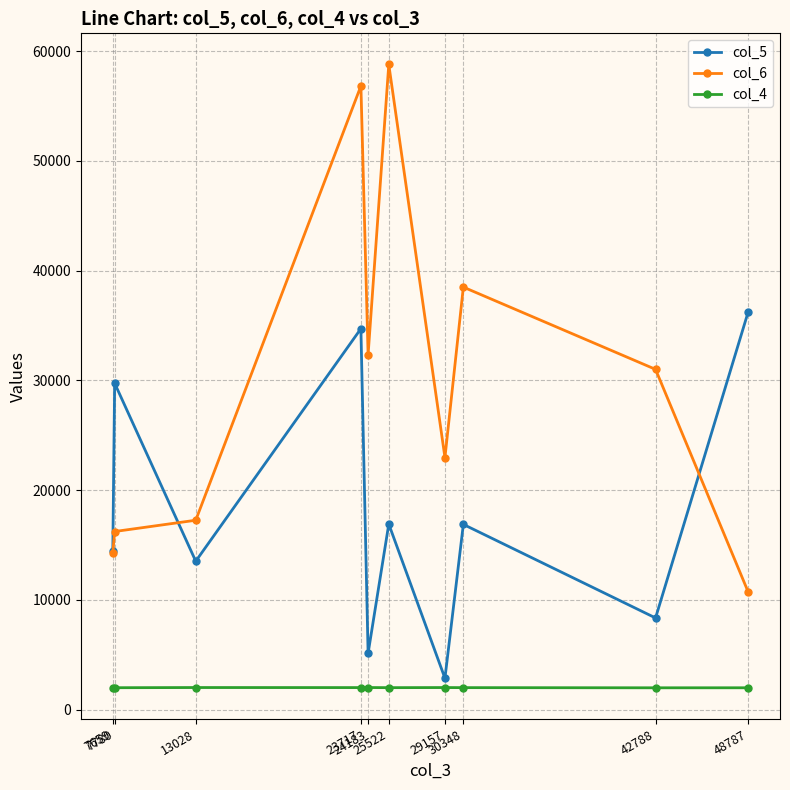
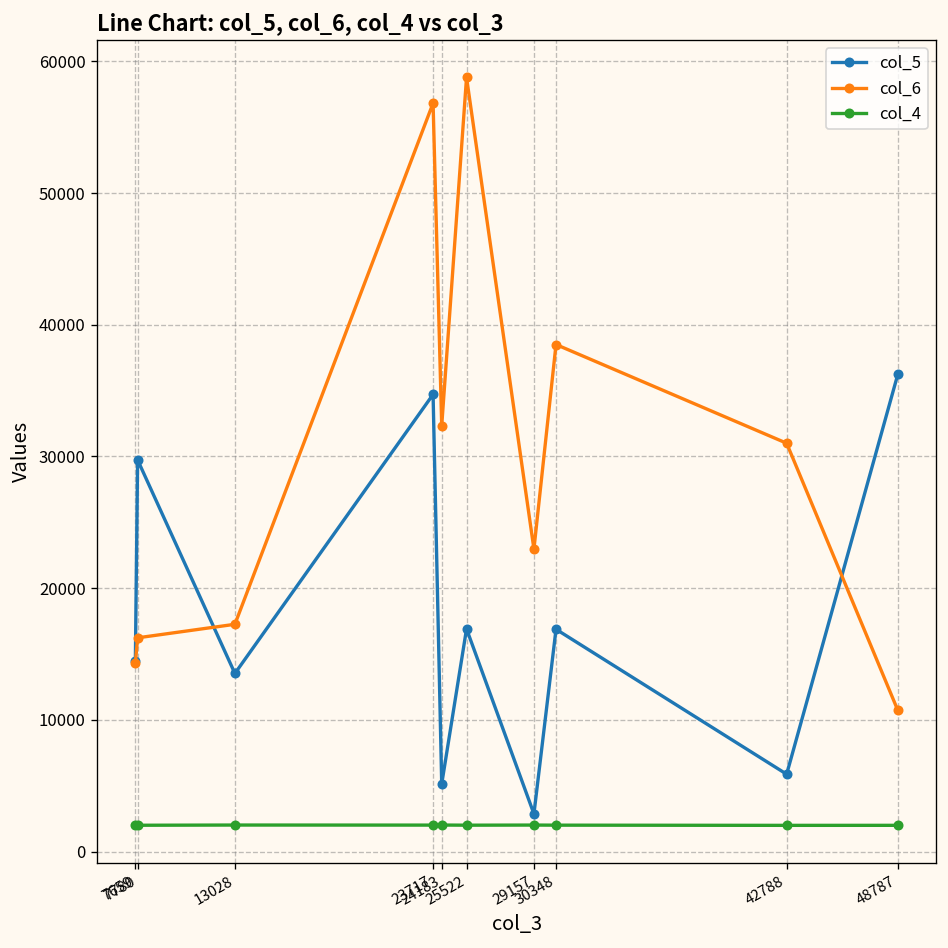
col_5, 42788: 8400 -> 5900
